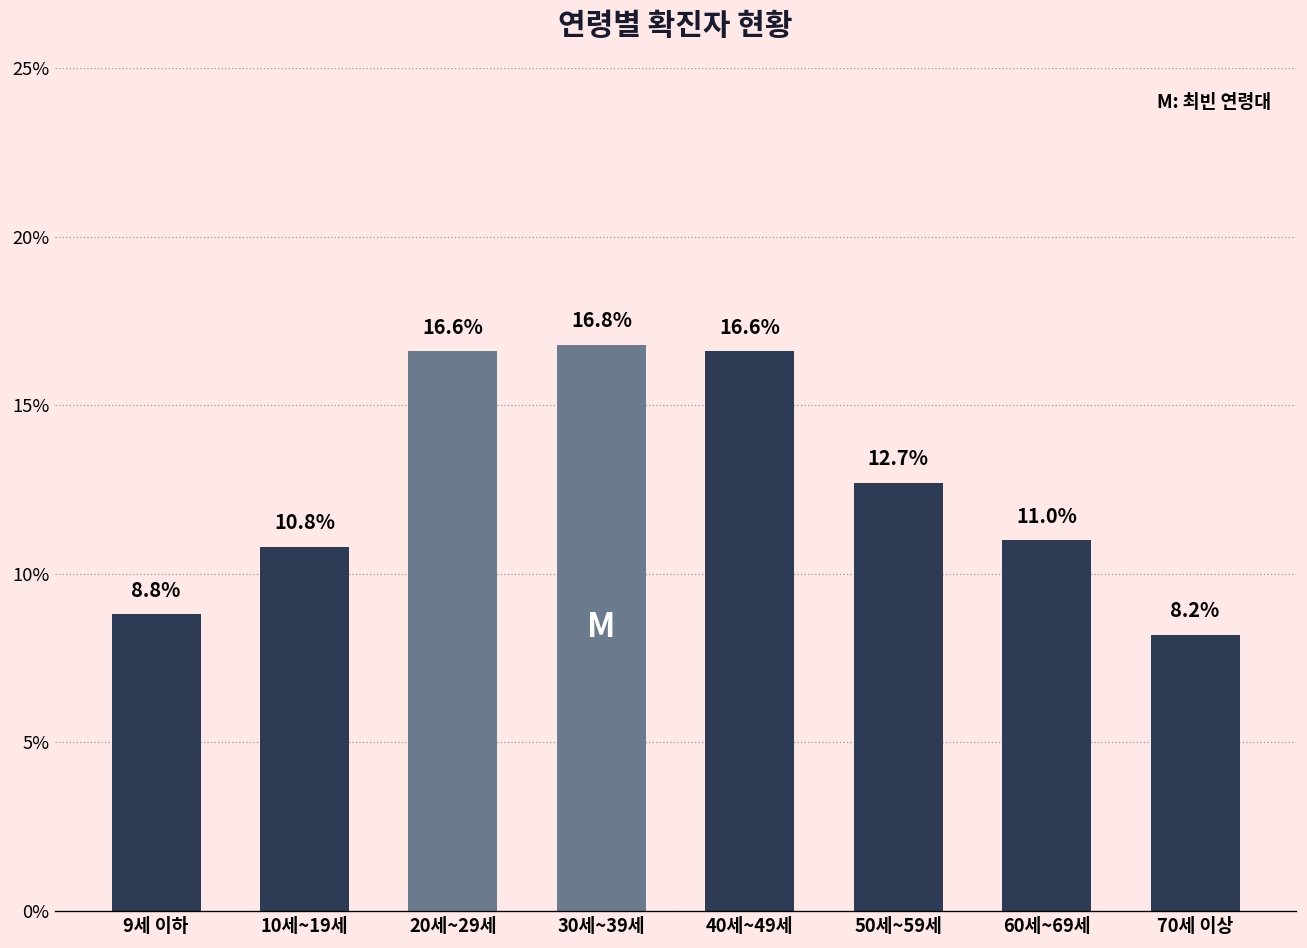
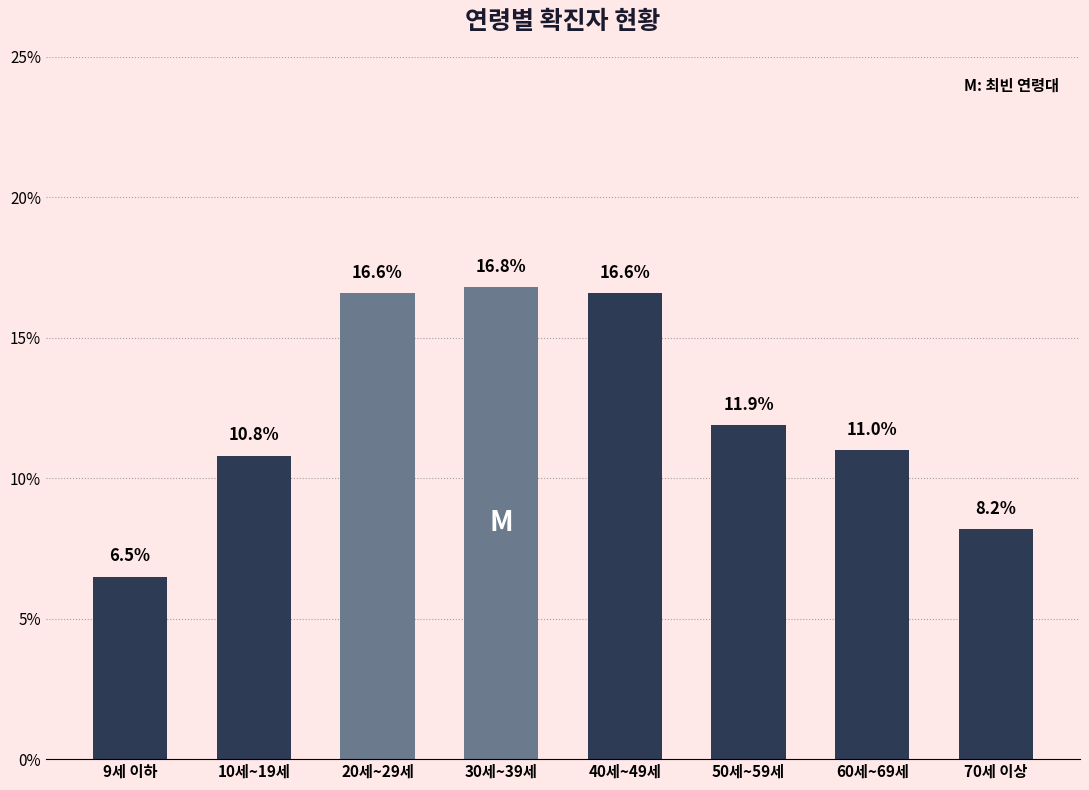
9세 이하: 8.8% -> 6.5%
50세~59세: 12.7% -> 11.9%
